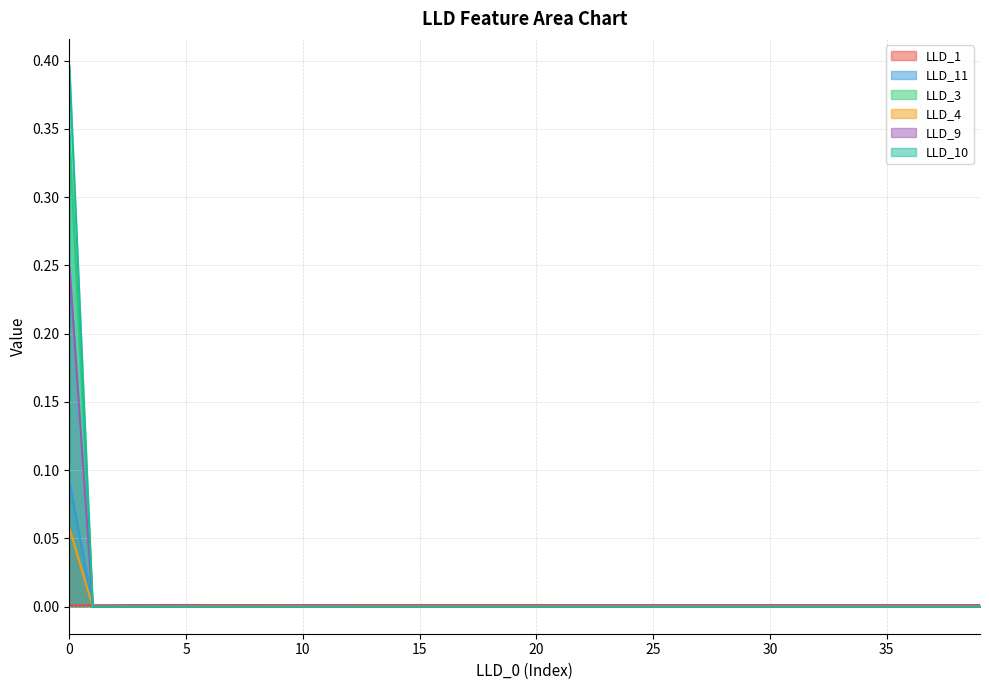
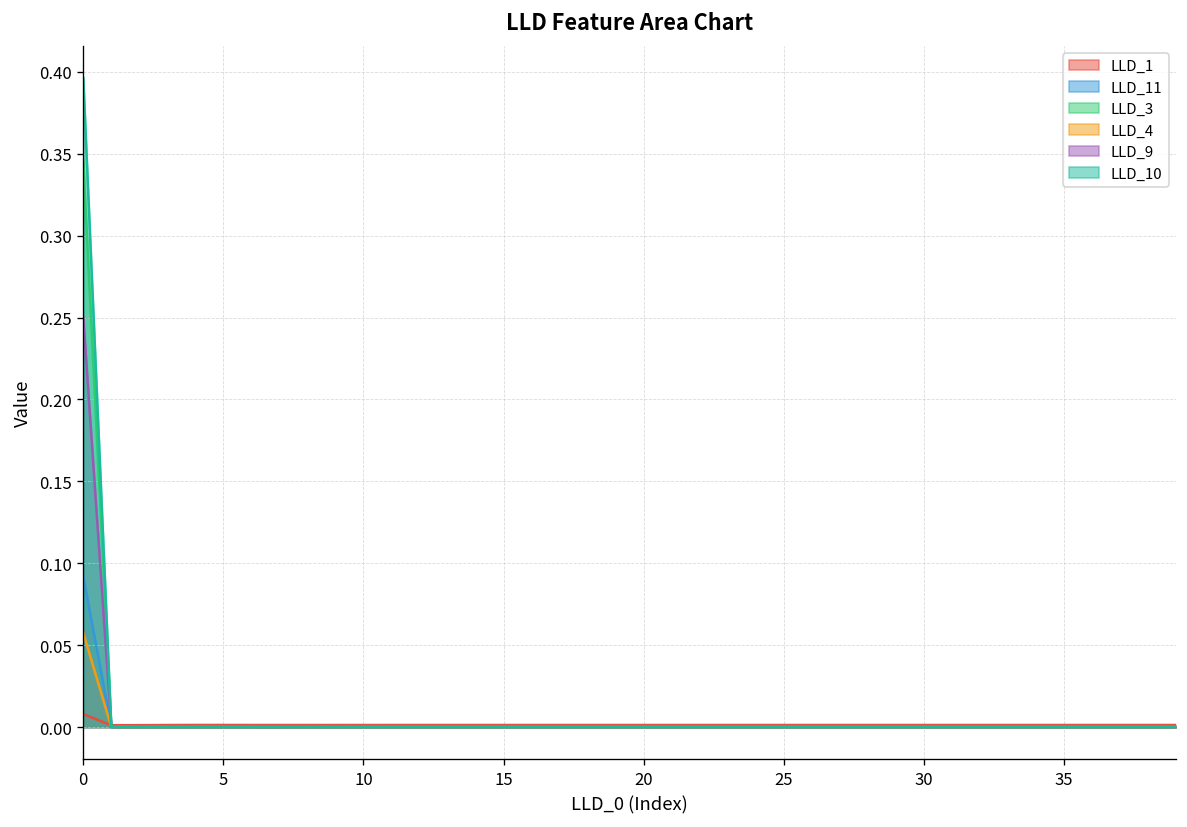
LLD_1, 0: 0.001 -> 0.008
